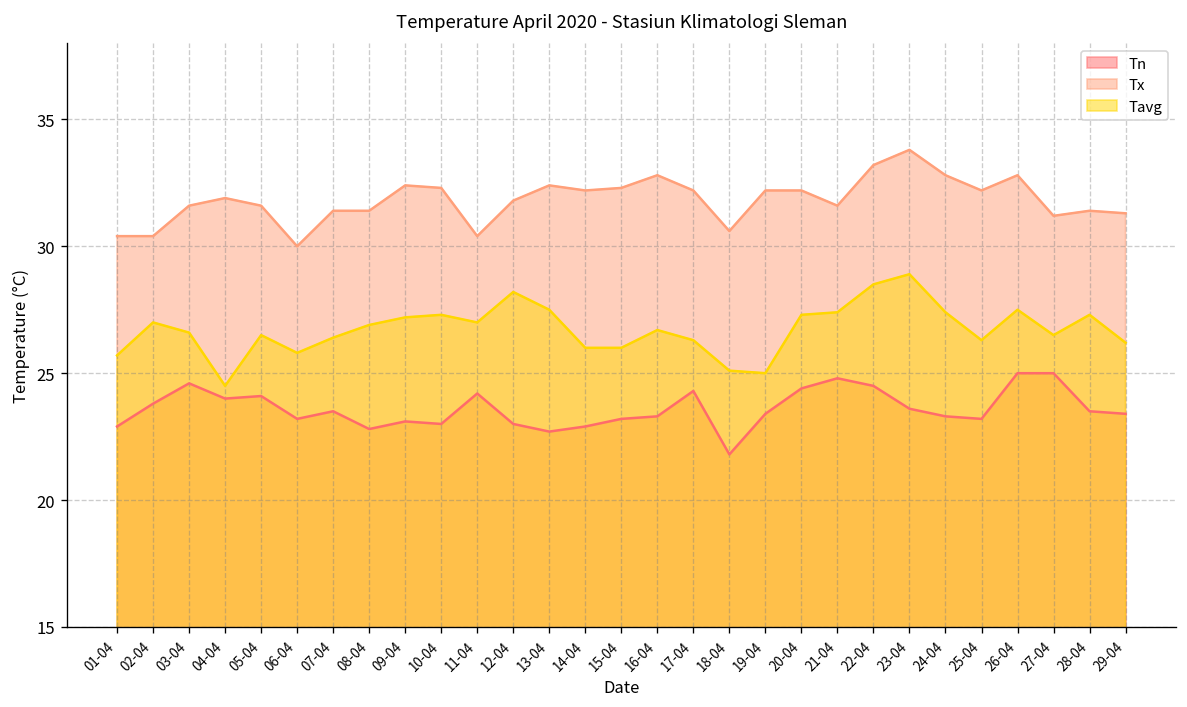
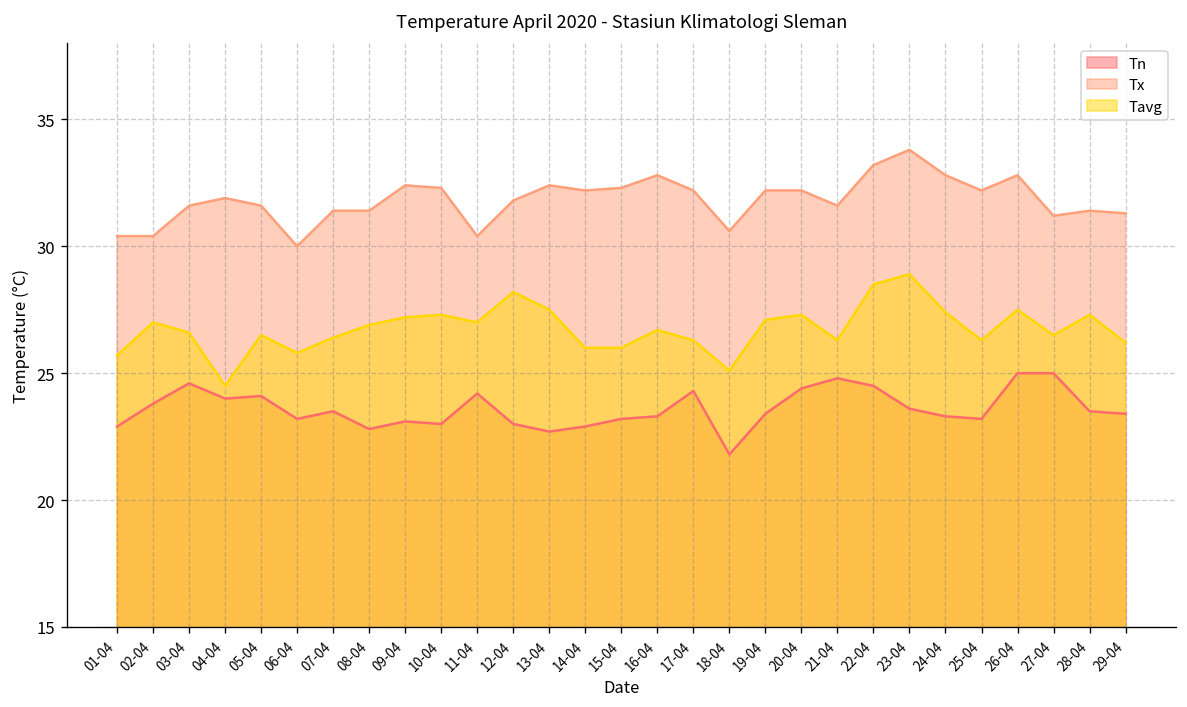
Tavg, 19-04: 25.0 -> 27.1
Tavg, 21-04: 27.4 -> 26.3
